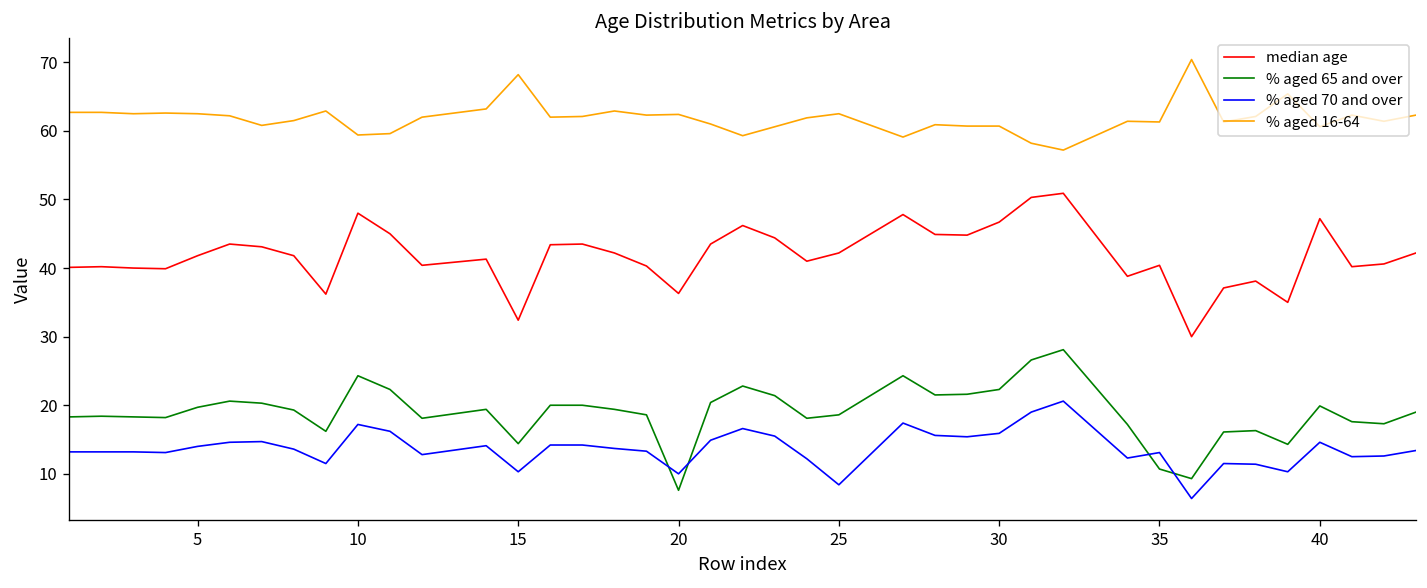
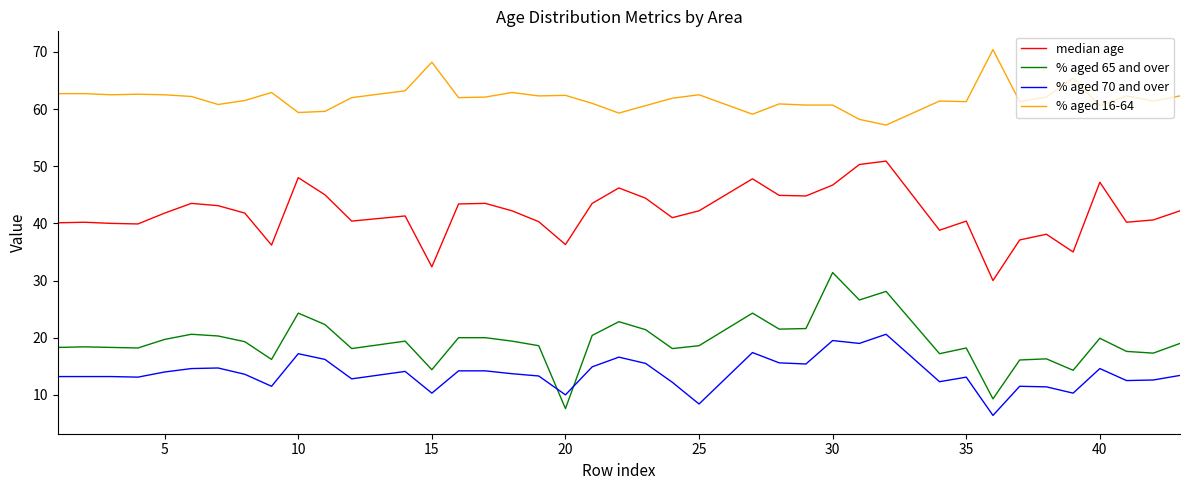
% aged 65 and over, 30: 22 -> 31
% aged 70 and over, 30: 16 -> 20
% aged 65 and over, 35: 11 -> 18
